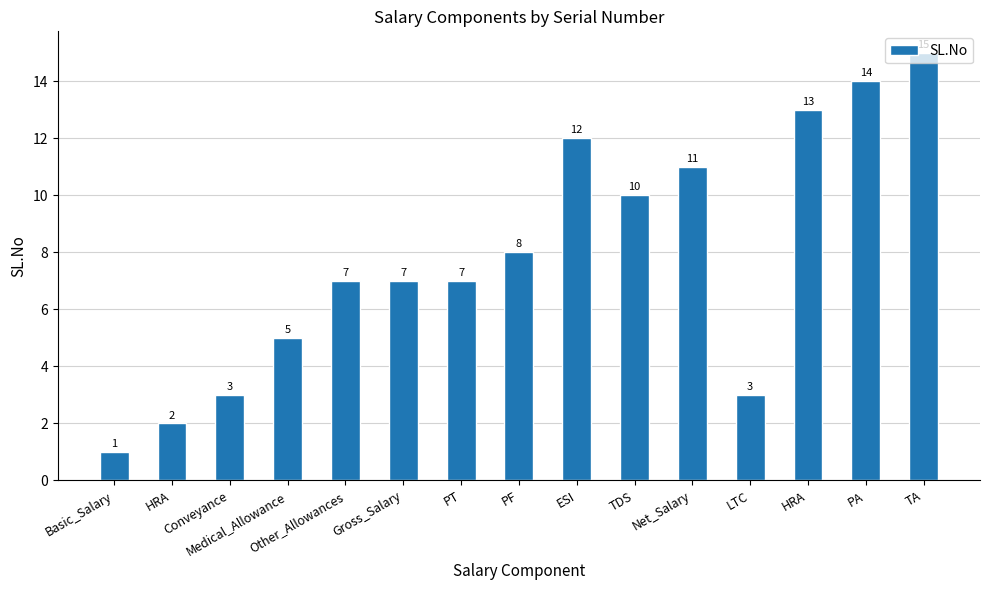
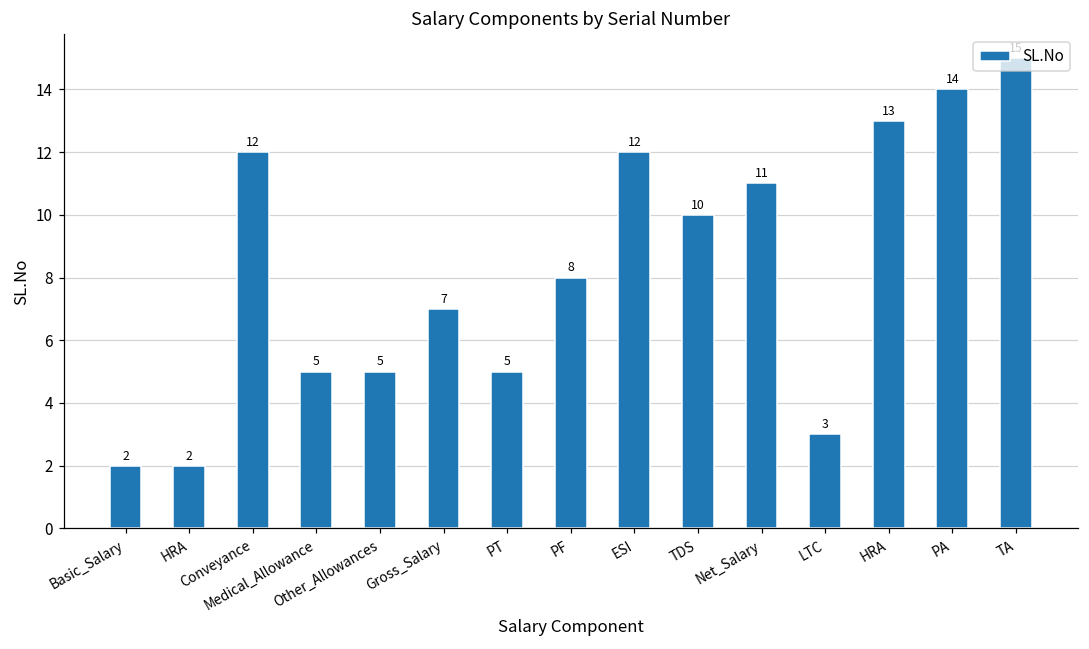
Basic_Salary: 1 -> 2
Conveyance: 3 -> 12
Other_Allowances: 7 -> 5
PT: 7 -> 5
